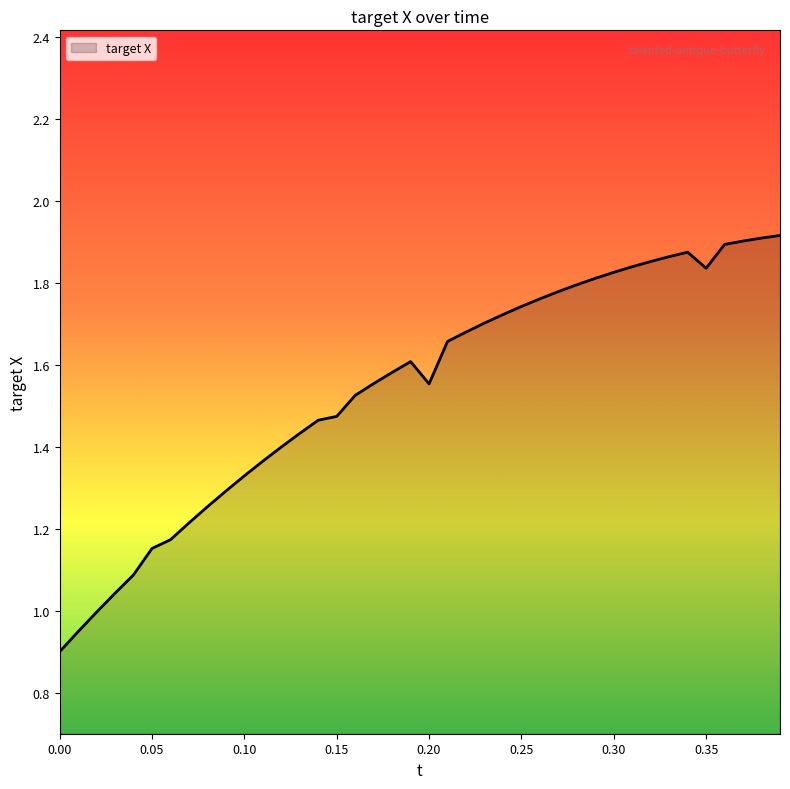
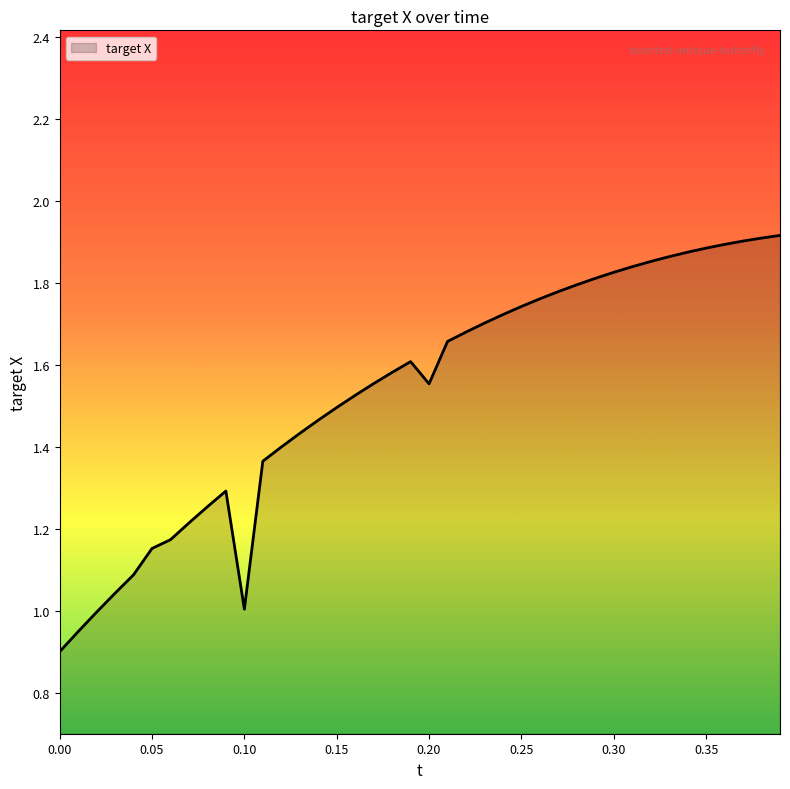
0.10: 1.33 -> 1.01
0.15: 1.48 -> 1.50
0.35: 1.84 -> 1.89
